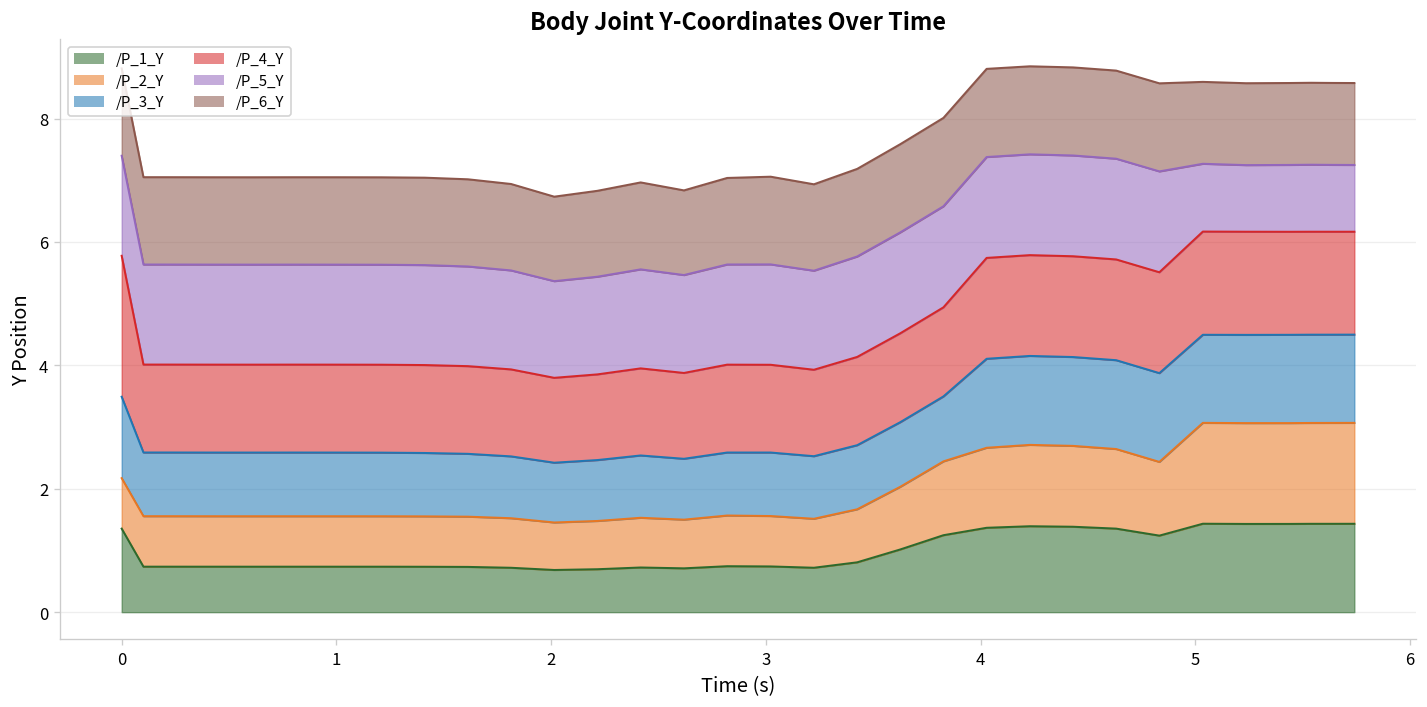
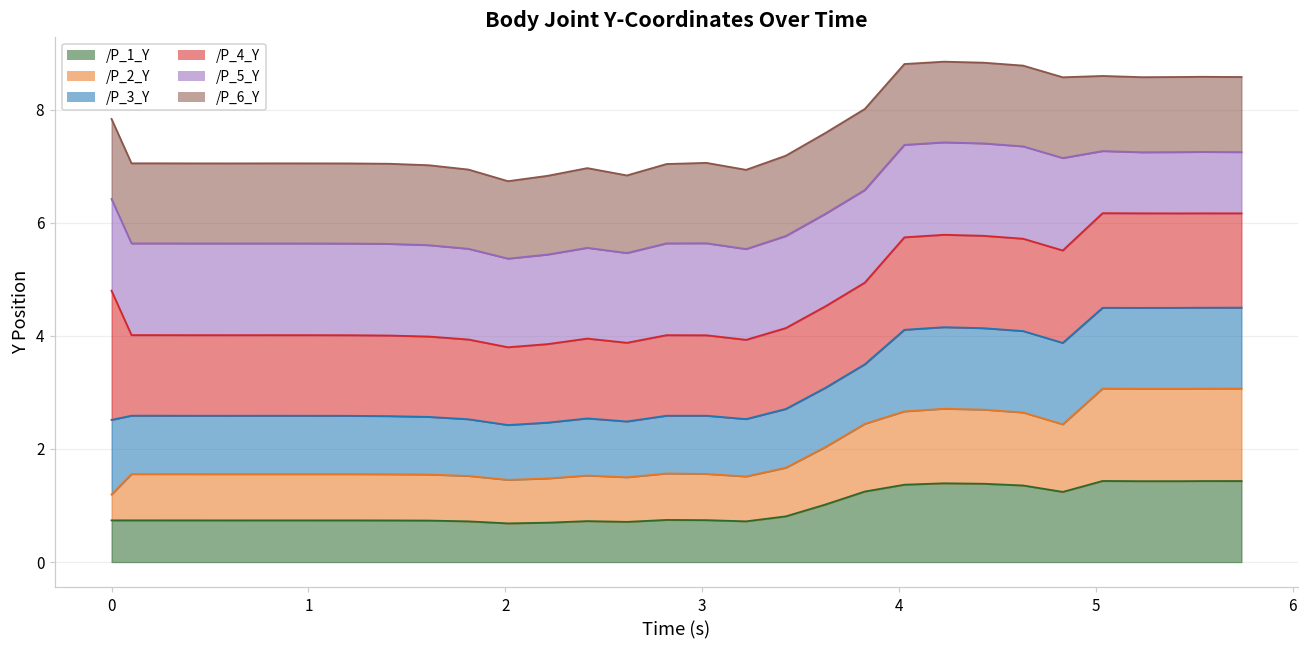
/P_1_Y, 0: 1.4 -> 0.7
/P_2_Y, 0: 0.8 -> 0.5
